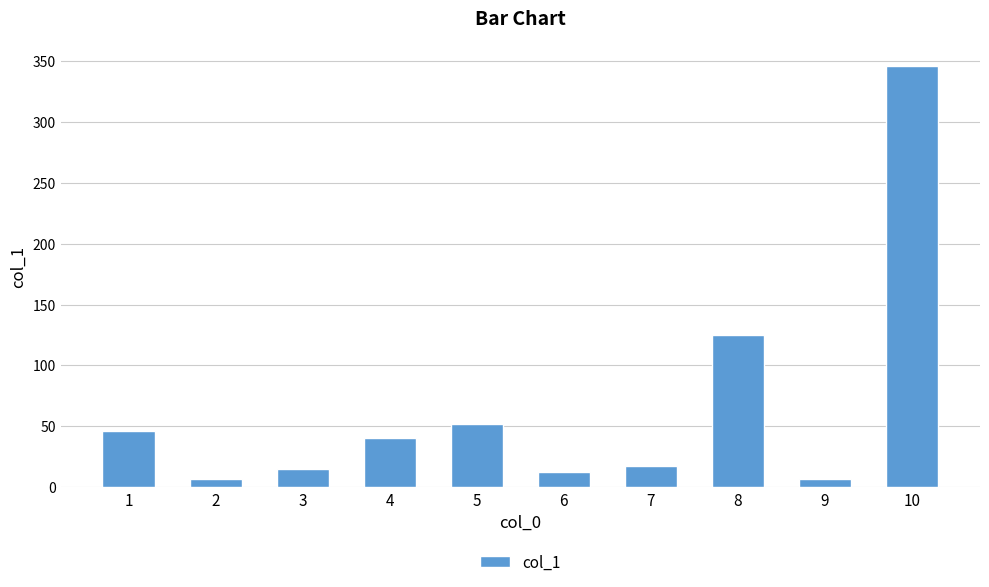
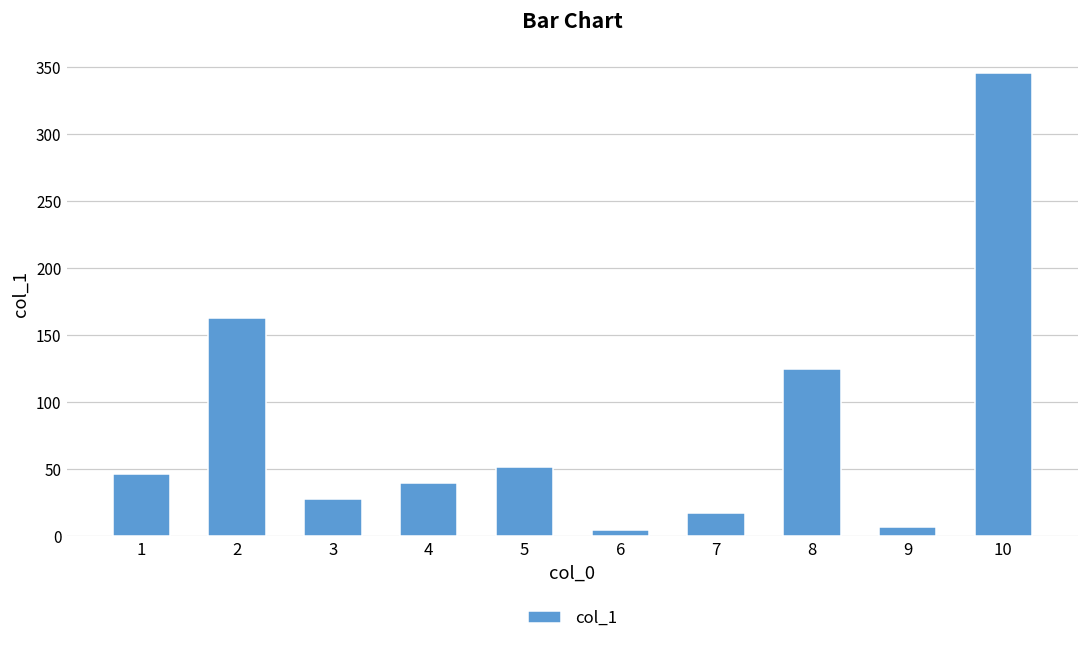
2: 6 -> 163
3: 15 -> 28
6: 12 -> 5
